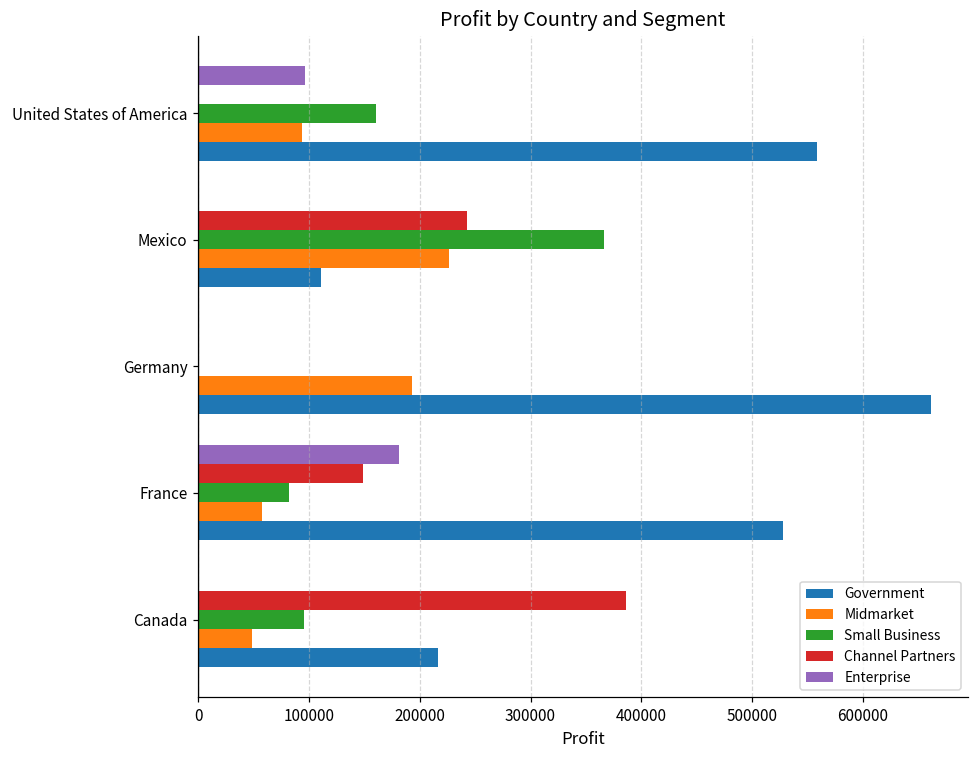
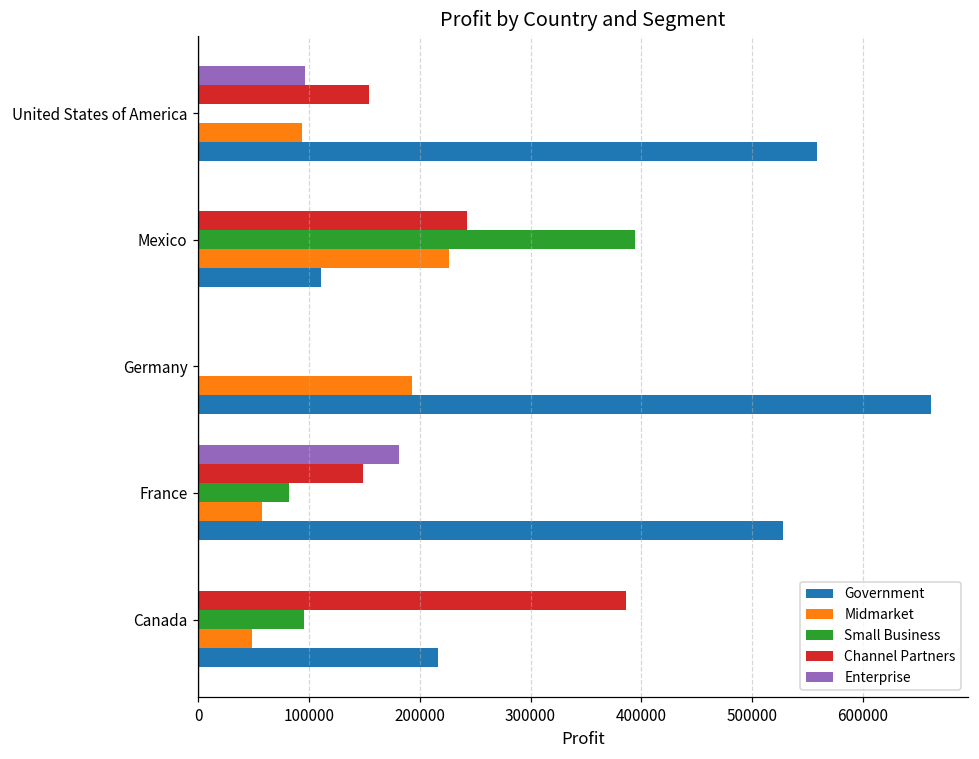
Channel Partners, United States of America: 0 -> 155000
Small Business, United States of America: 160000 -> 0
Small Business, Mexico: 366000 -> 394000
